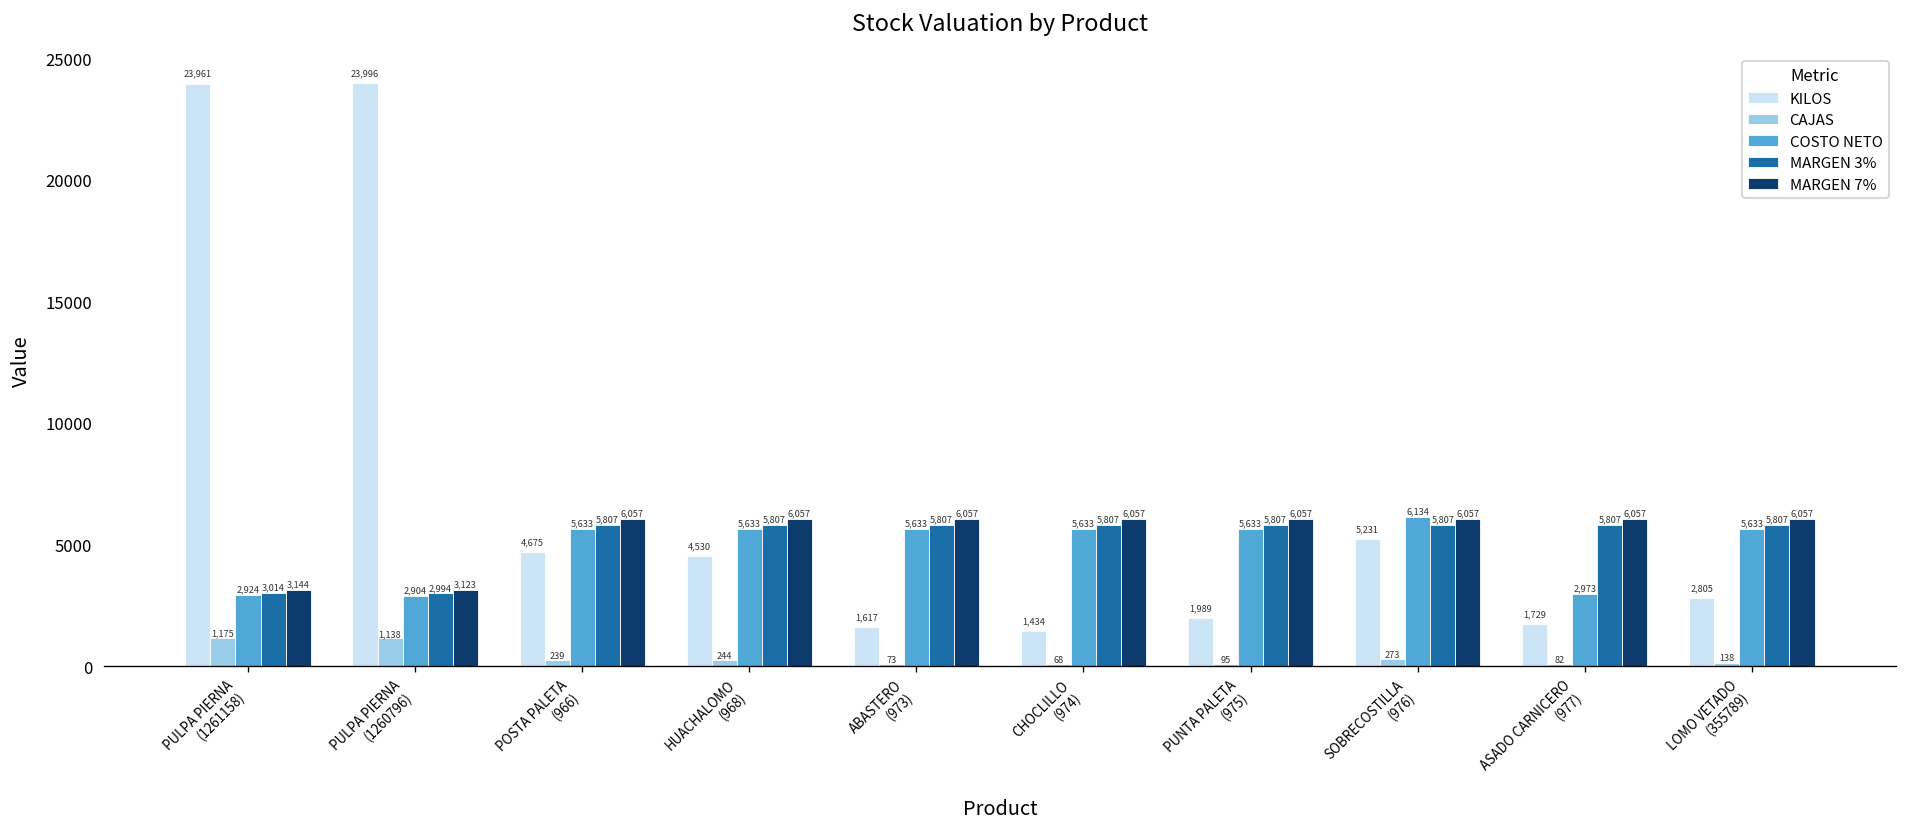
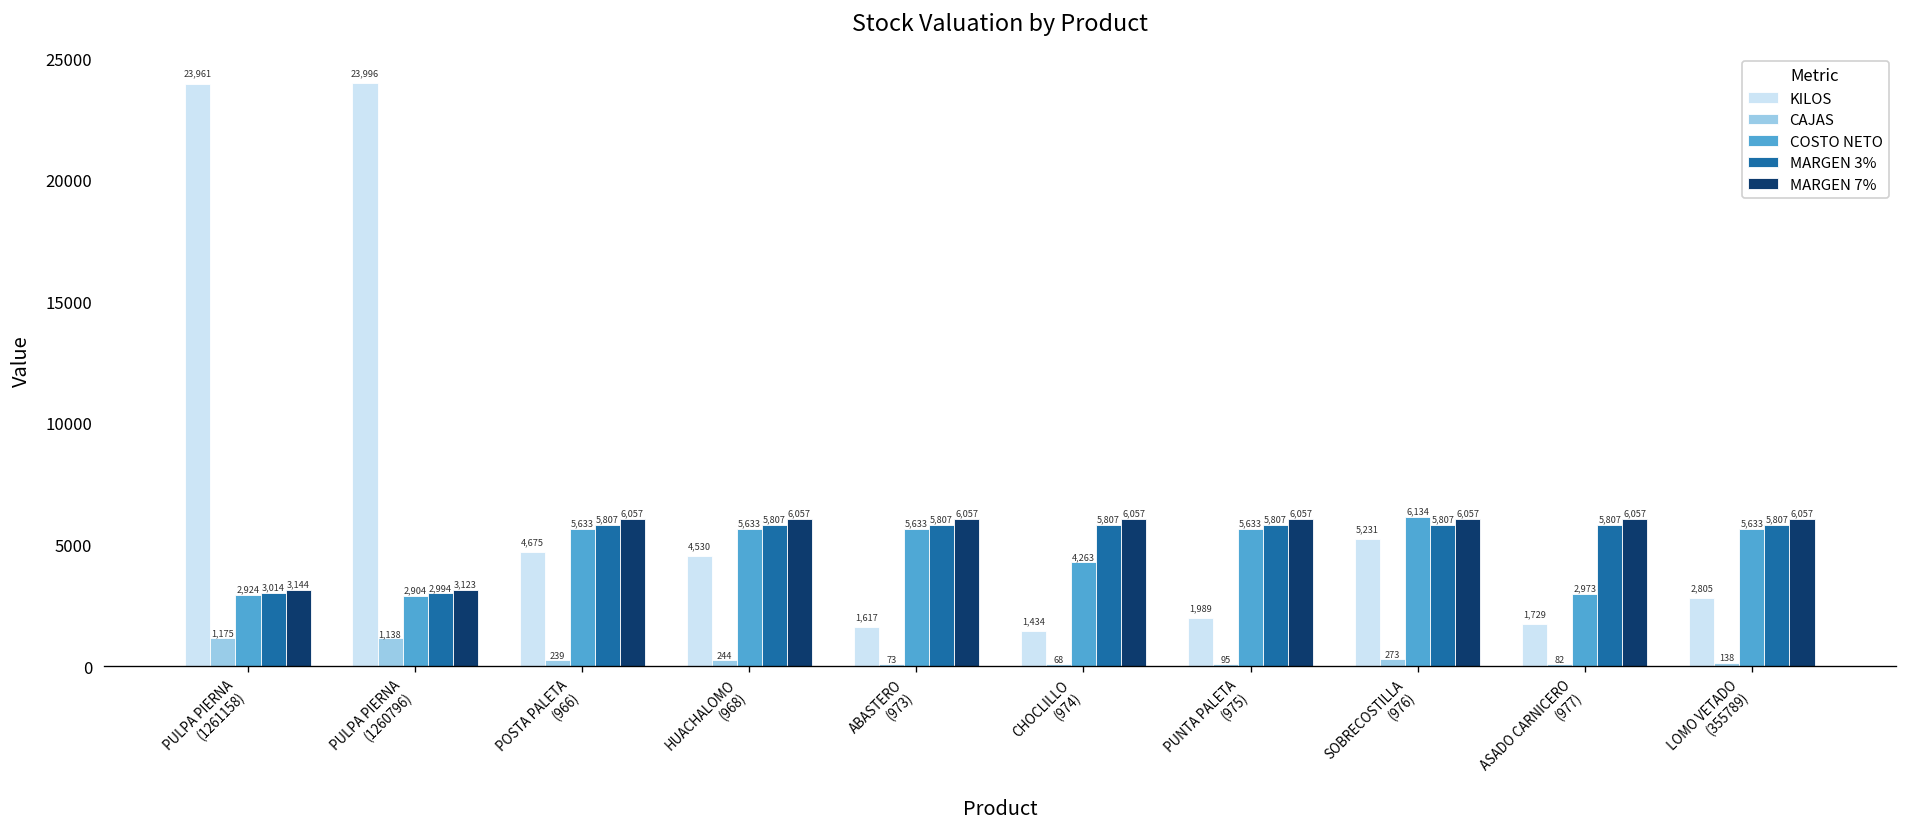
COSTO NETO, CHOCLILLO (974): 5,633 -> 4,263
